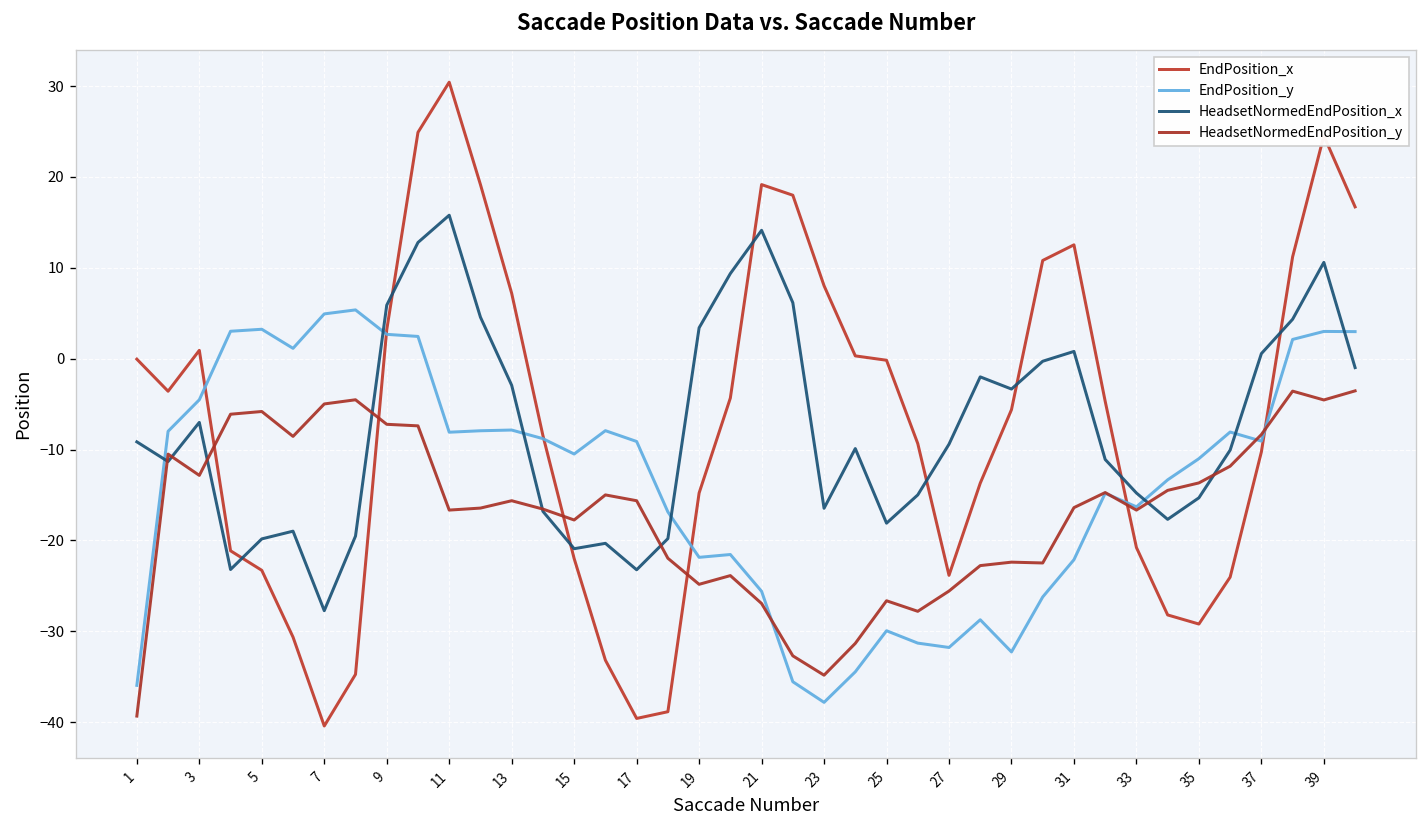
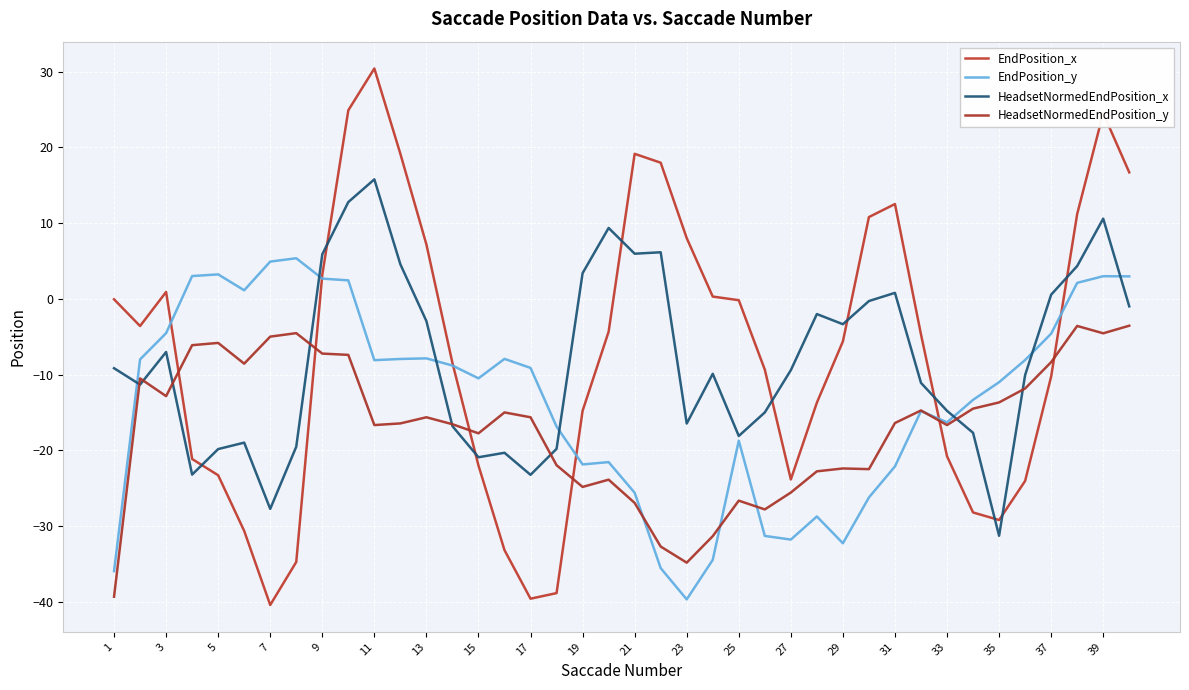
HeadsetNormedEndPosition_x, 21: 14 -> 6
EndPosition_y, 23: -38 -> -40
EndPosition_y, 25: -30 -> -19
HeadsetNormedEndPosition_x, 35: -15 -> -31
EndPosition_y, 37: -9 -> -5
